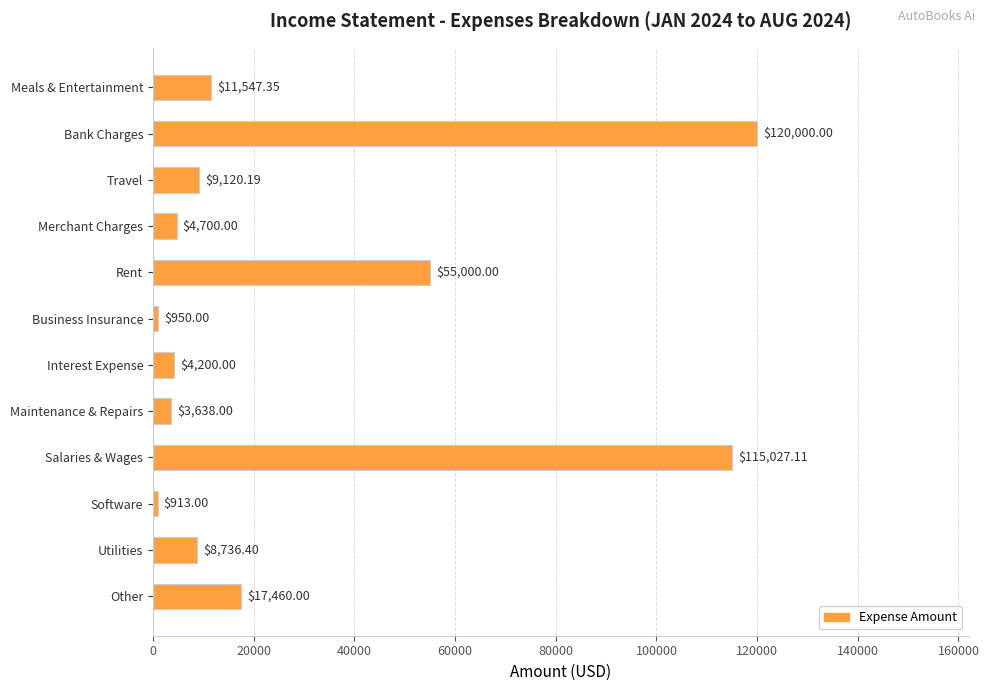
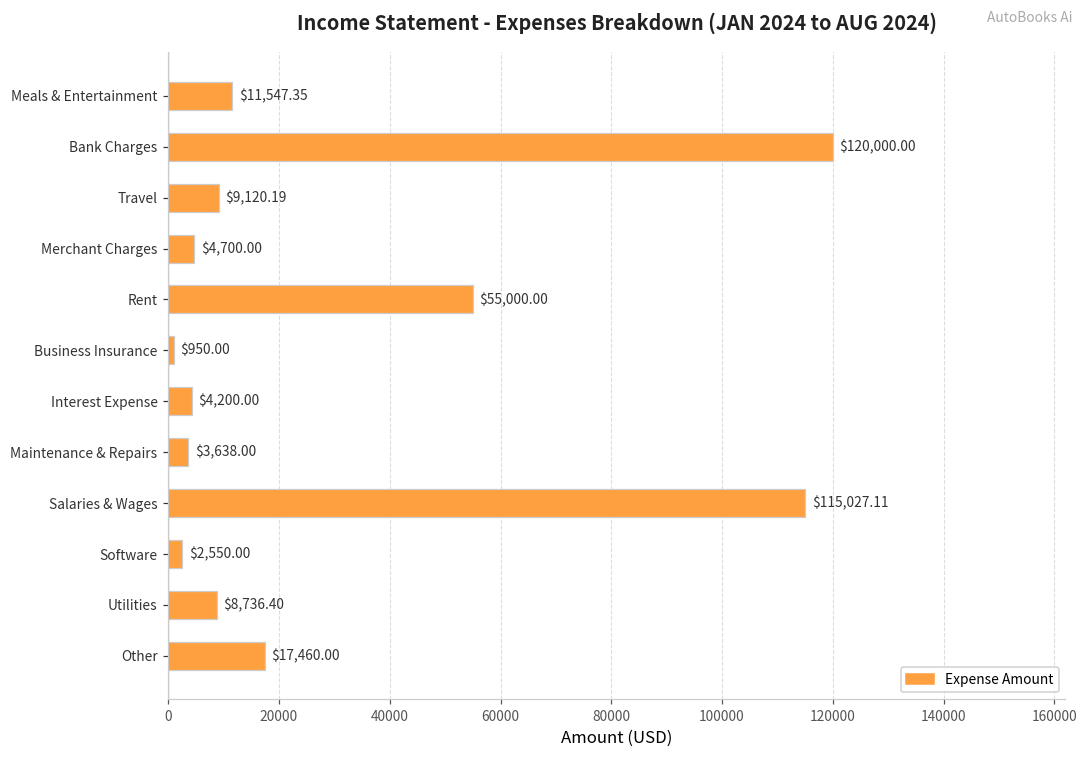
Software: $913.00 -> $2,550.00
